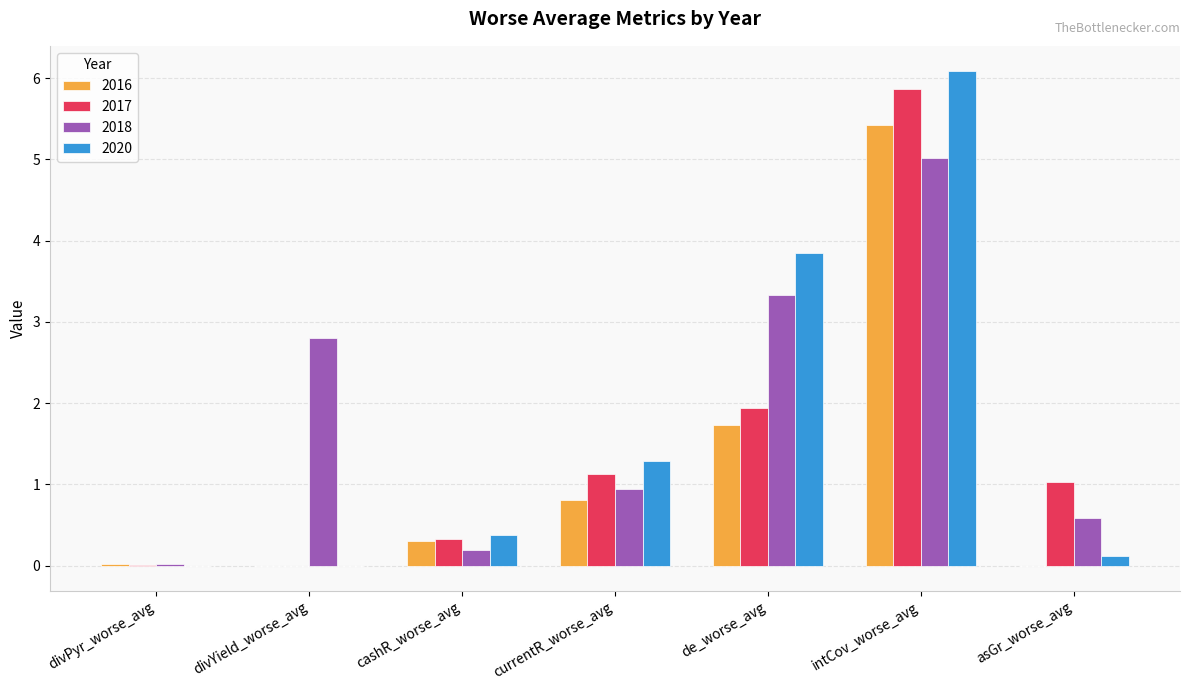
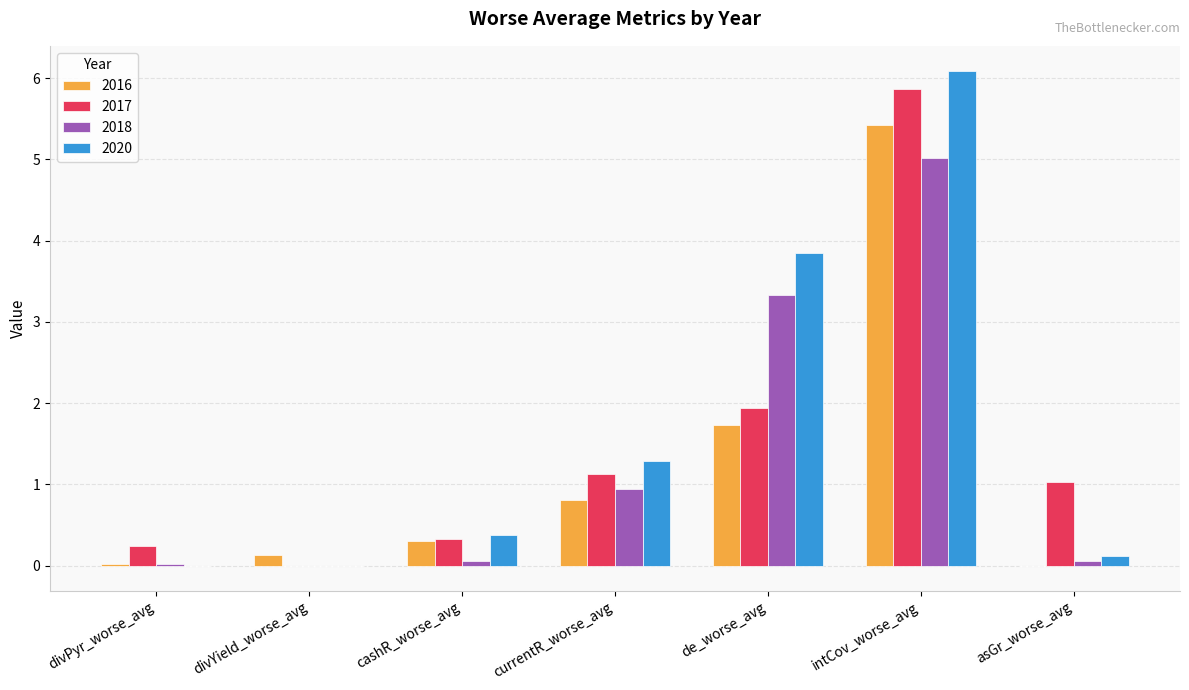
2017, divPyr_worse_avg: 0.0 -> 0.2
2016, divYield_worse_avg: 0.0 -> 0.1
2018, divYield_worse_avg: 2.8 -> 0.0
2018, cashR_worse_avg: 0.2 -> 0.1
2018, asGr_worse_avg: 0.6 -> 0.1
